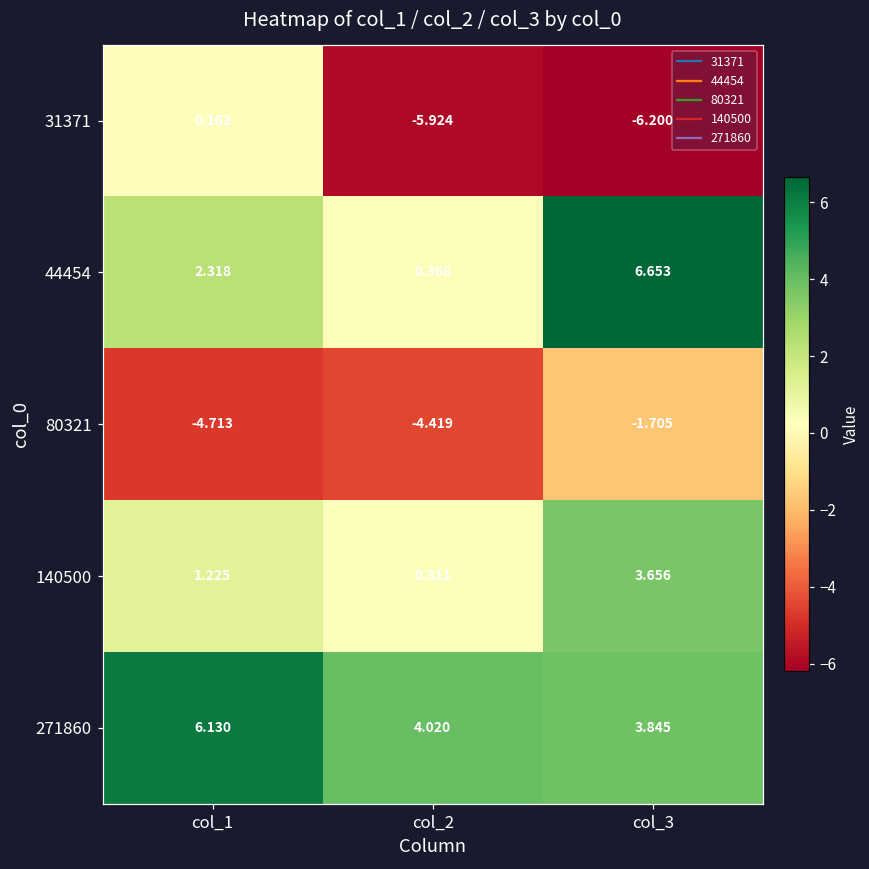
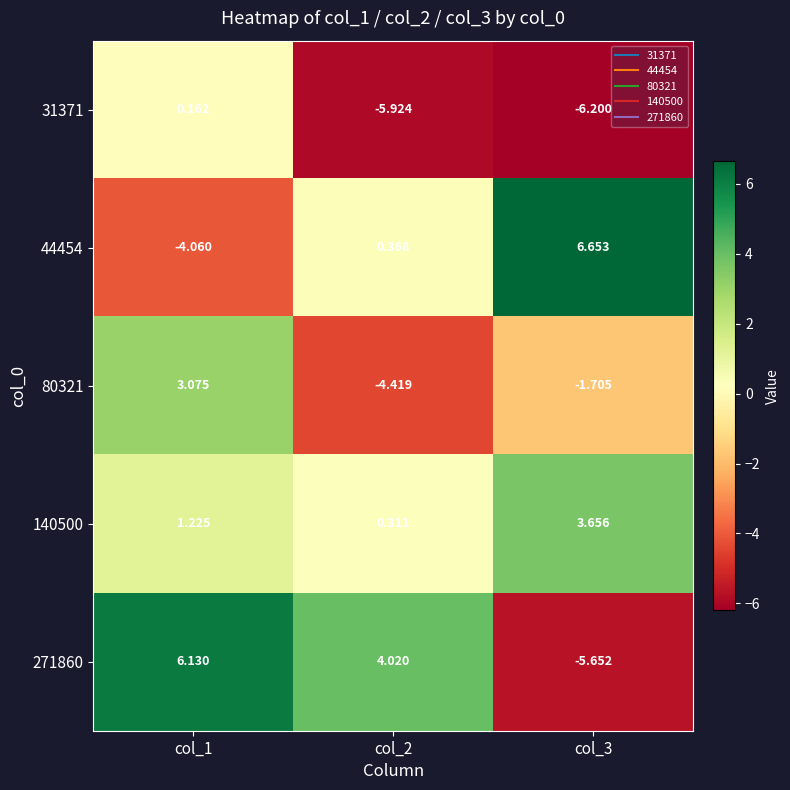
44454, col_1: 2.318 -> -4.060
80321, col_1: -4.713 -> 3.075
271860, col_3: 3.845 -> -5.652
